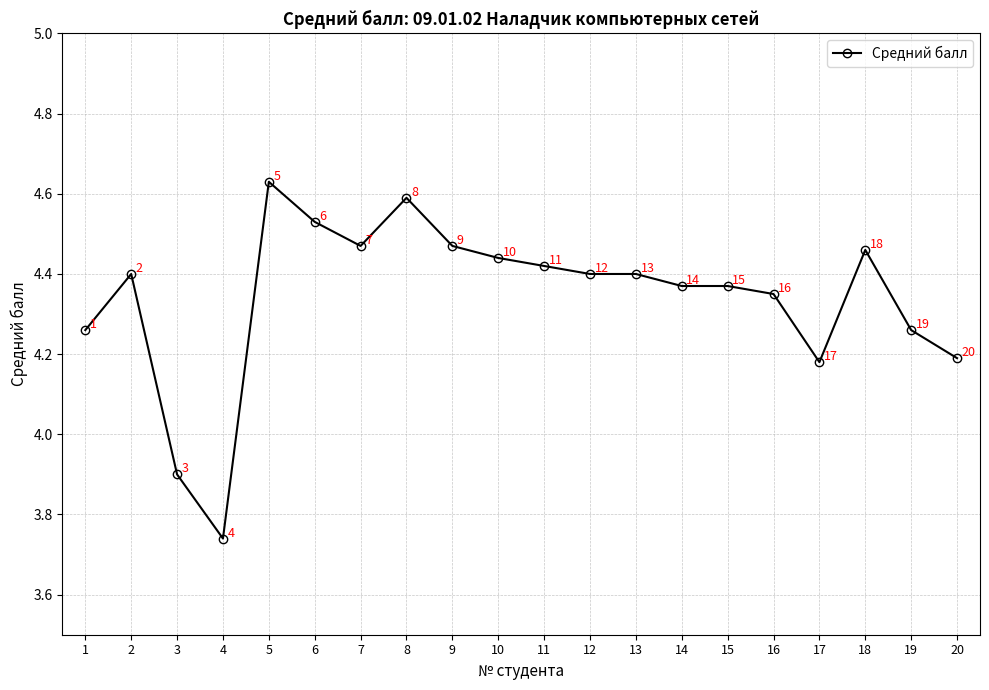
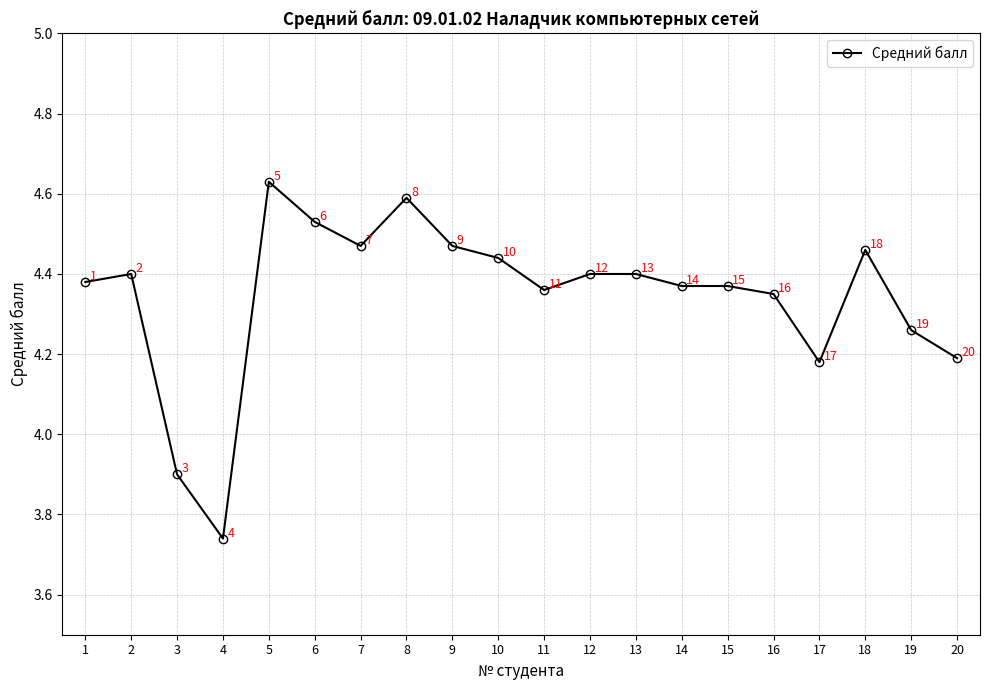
1: 4.26 -> 4.38
11: 4.42 -> 4.36
